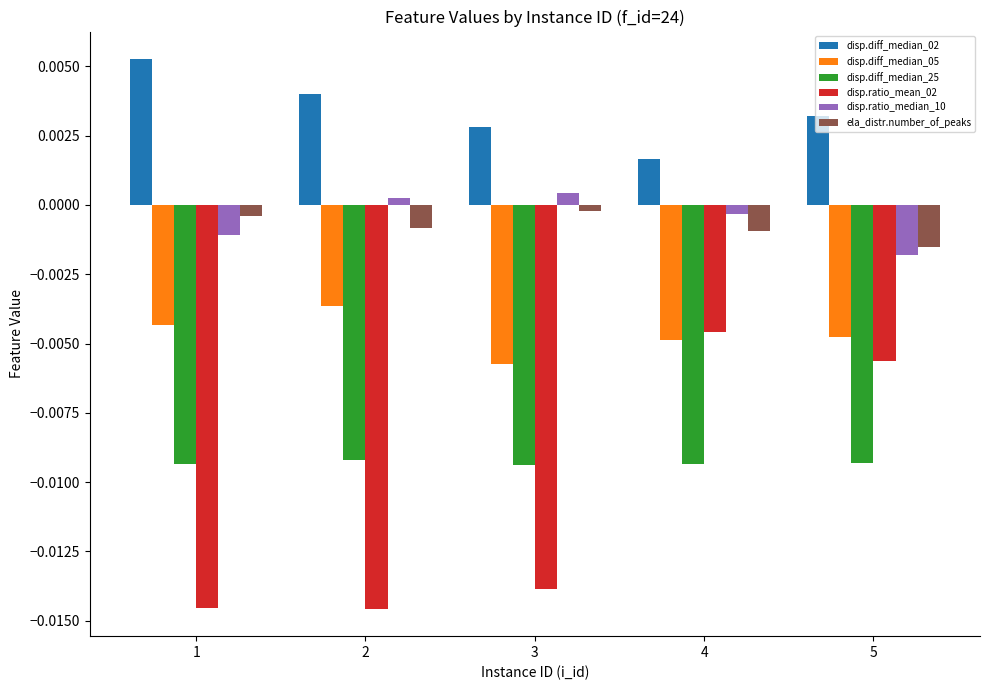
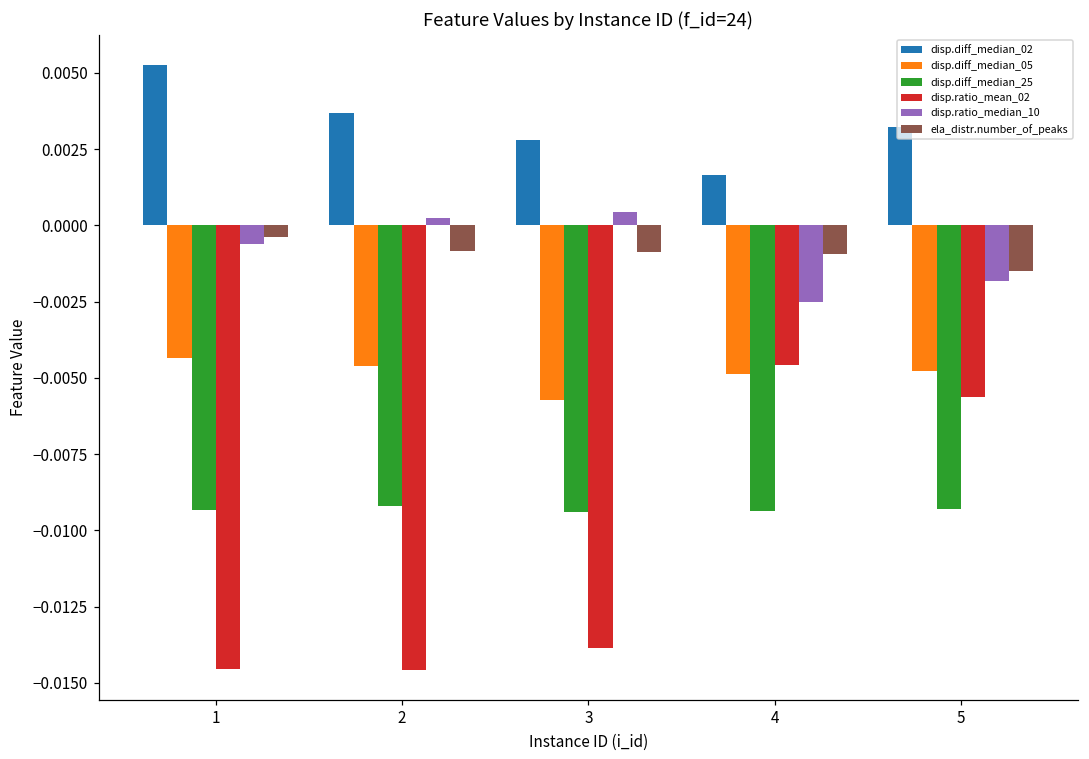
disp.ratio_median_10, 1: -0.0011 -> -0.0006
disp.diff_median_02, 2: 0.0040 -> 0.0037
disp.diff_median_05, 2: -0.0036 -> -0.0046
ela_distr.number_of_peaks, 3: -0.0002 -> -0.0009
disp.ratio_median_10, 4: -0.0003 -> -0.0025
